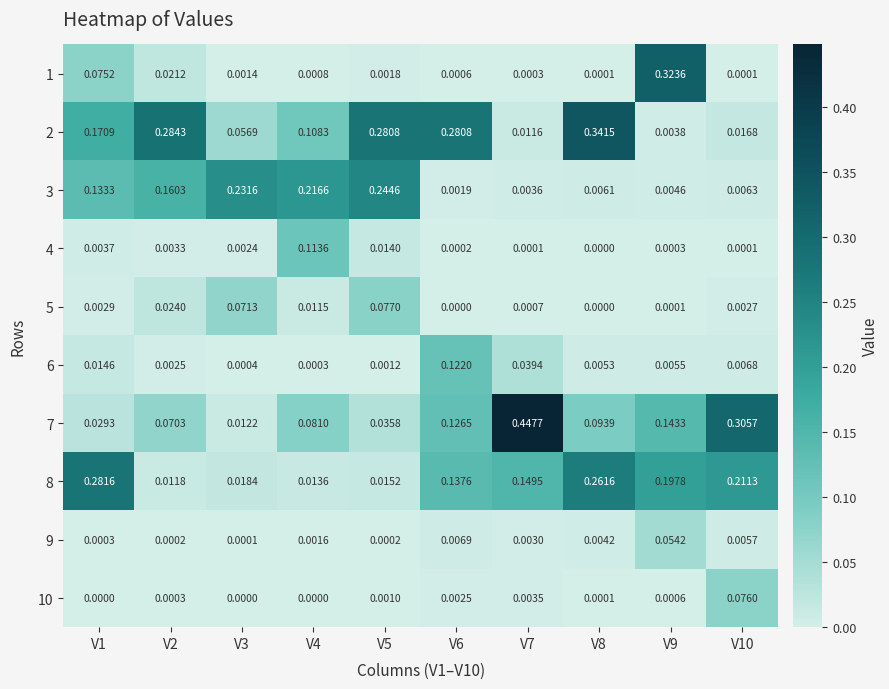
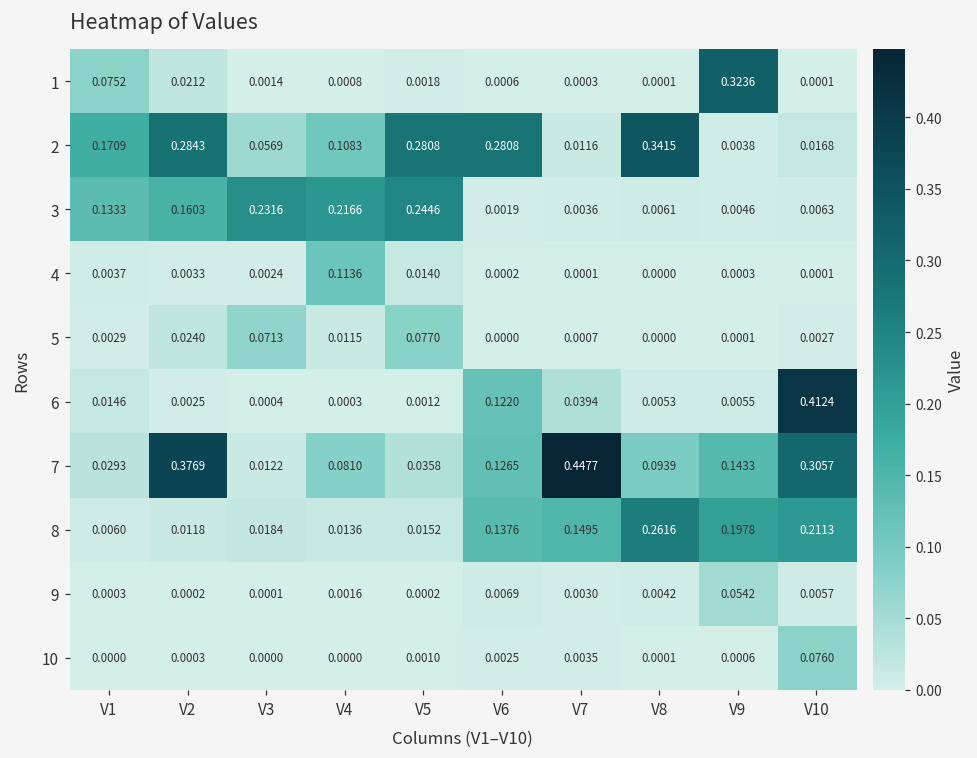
6, V10: 0.0068 -> 0.4124
7, V2: 0.0703 -> 0.3769
8, V1: 0.2816 -> 0.0060
